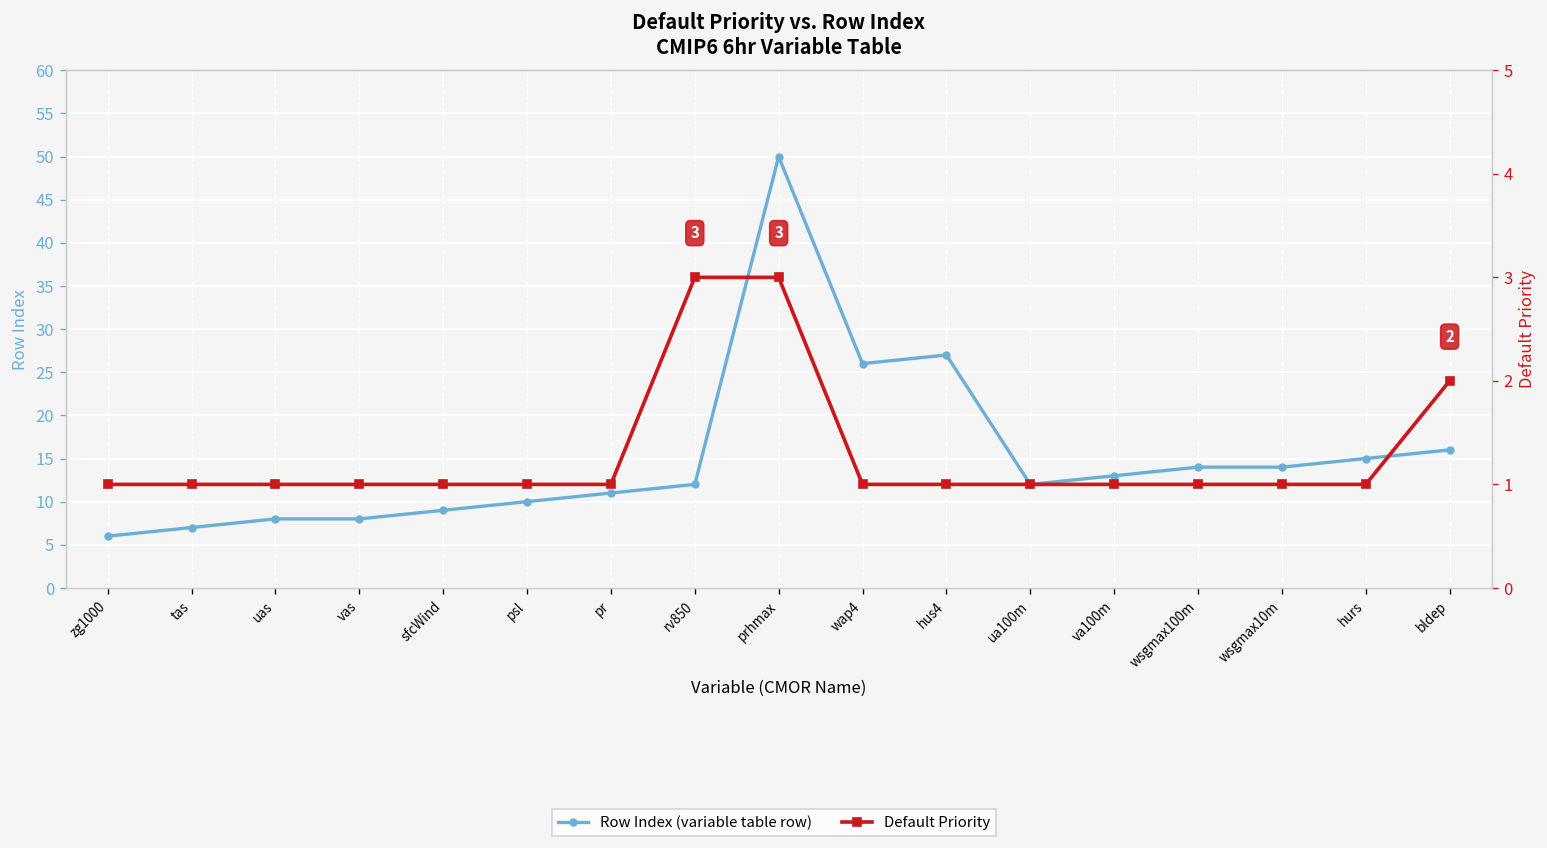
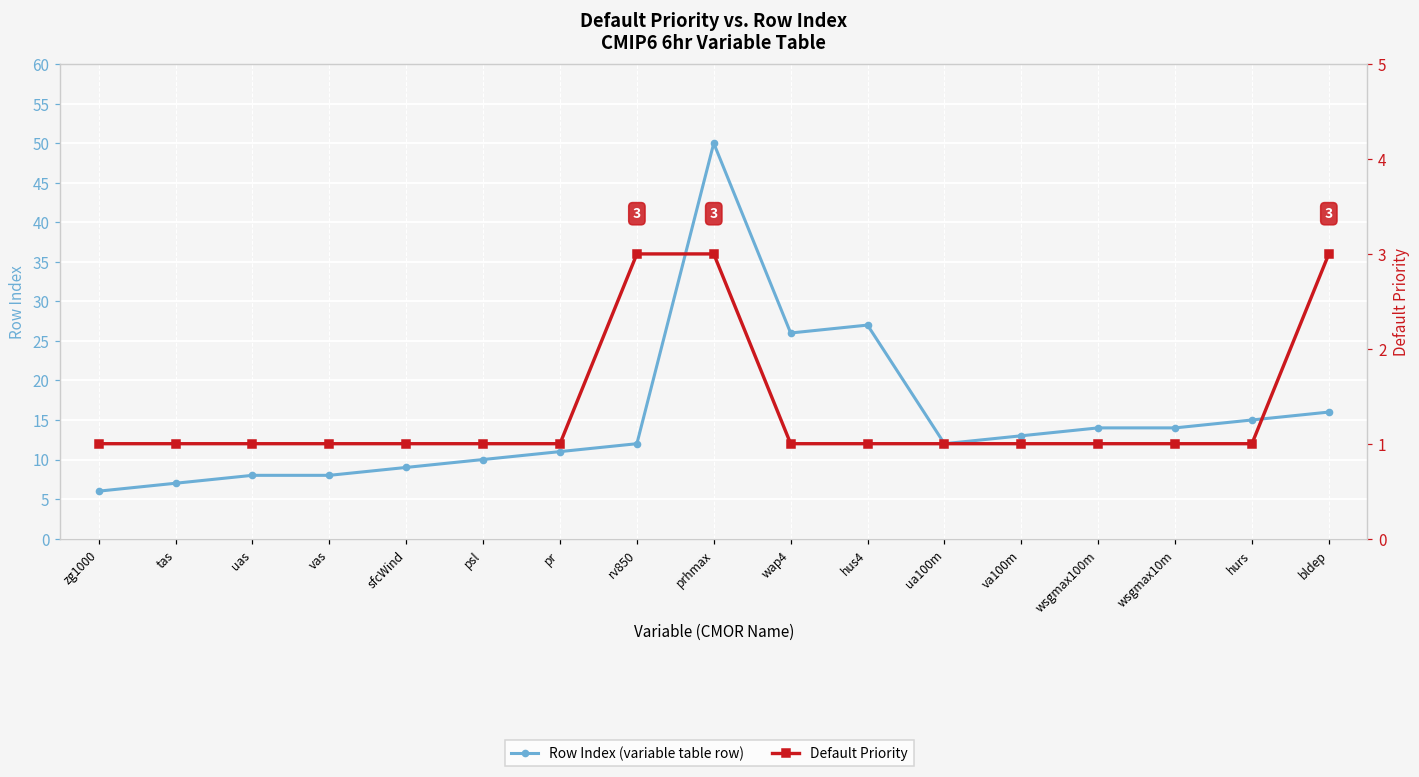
Default Priority, bldep: 2 -> 3
